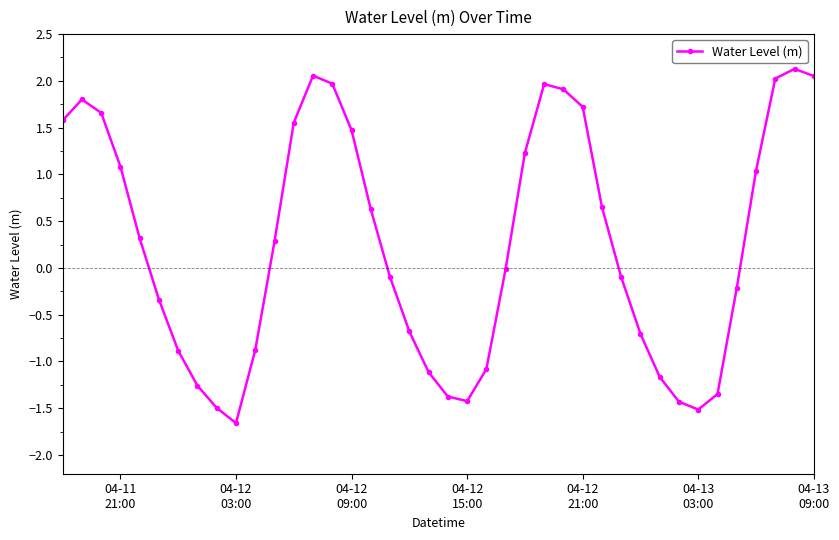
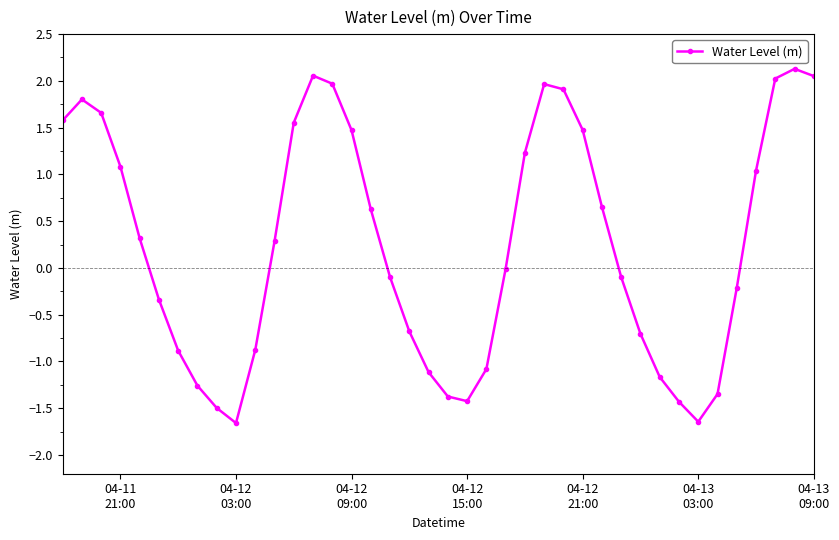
04-12 21:00: 1.7 -> 1.5
04-13 03:00: -1.5 -> -1.6
